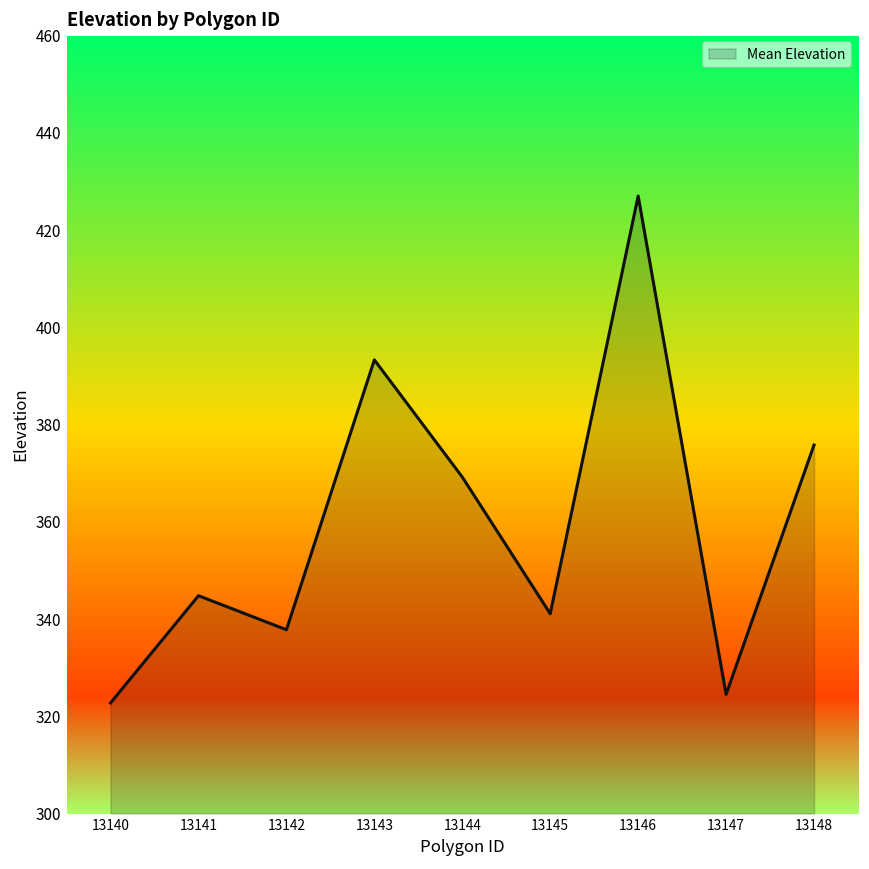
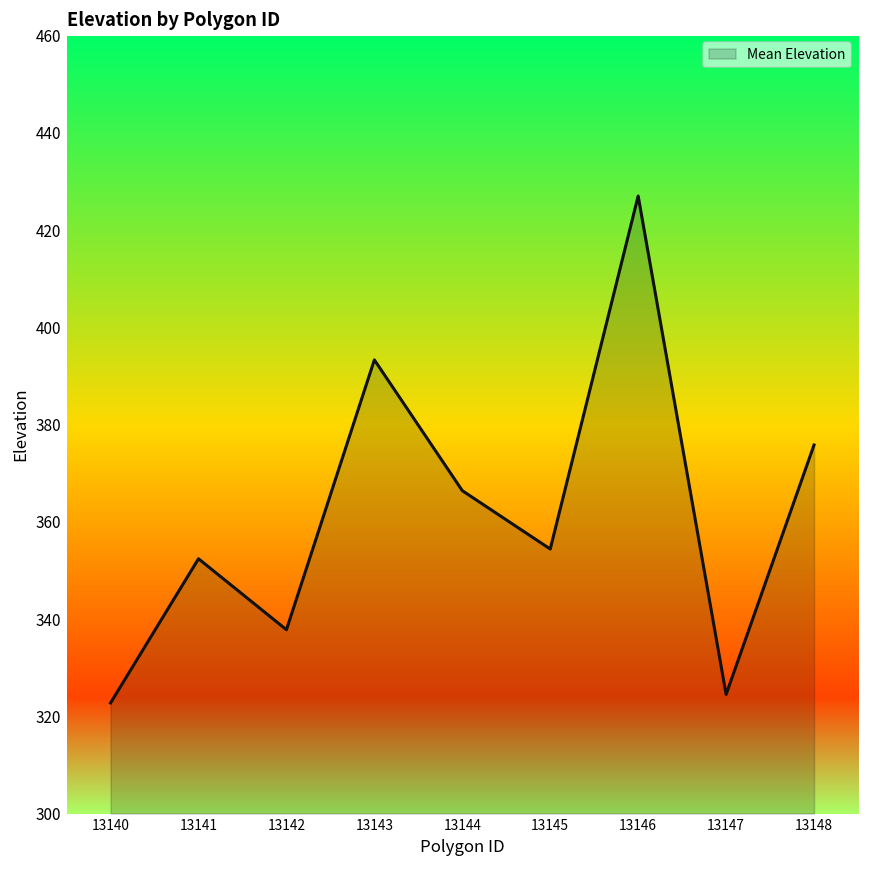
13141: 345 -> 352
13144: 369 -> 366
13145: 341 -> 354
